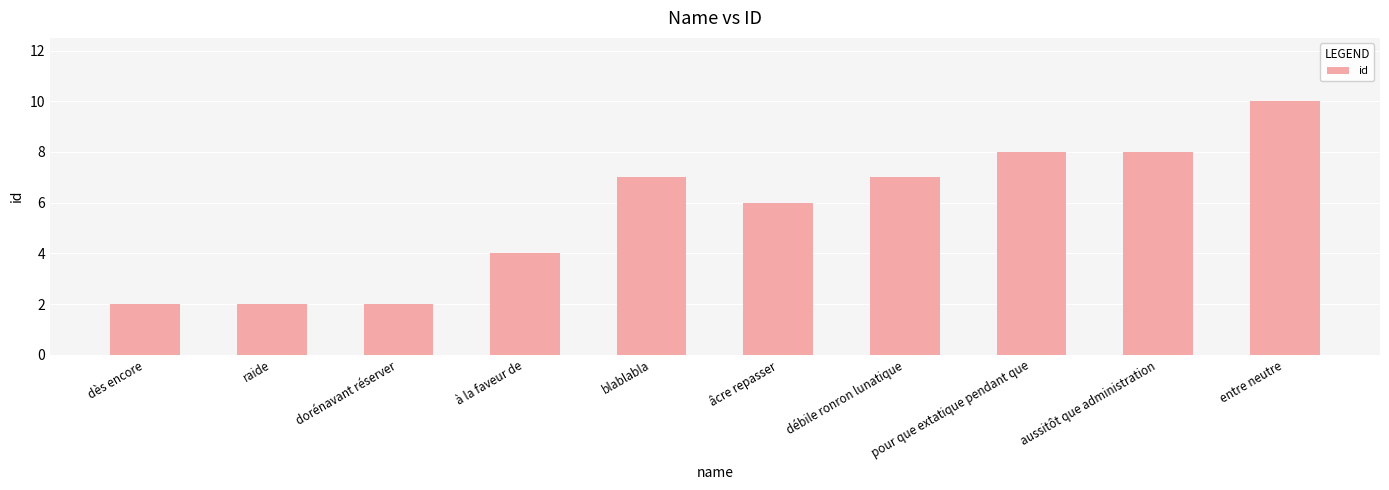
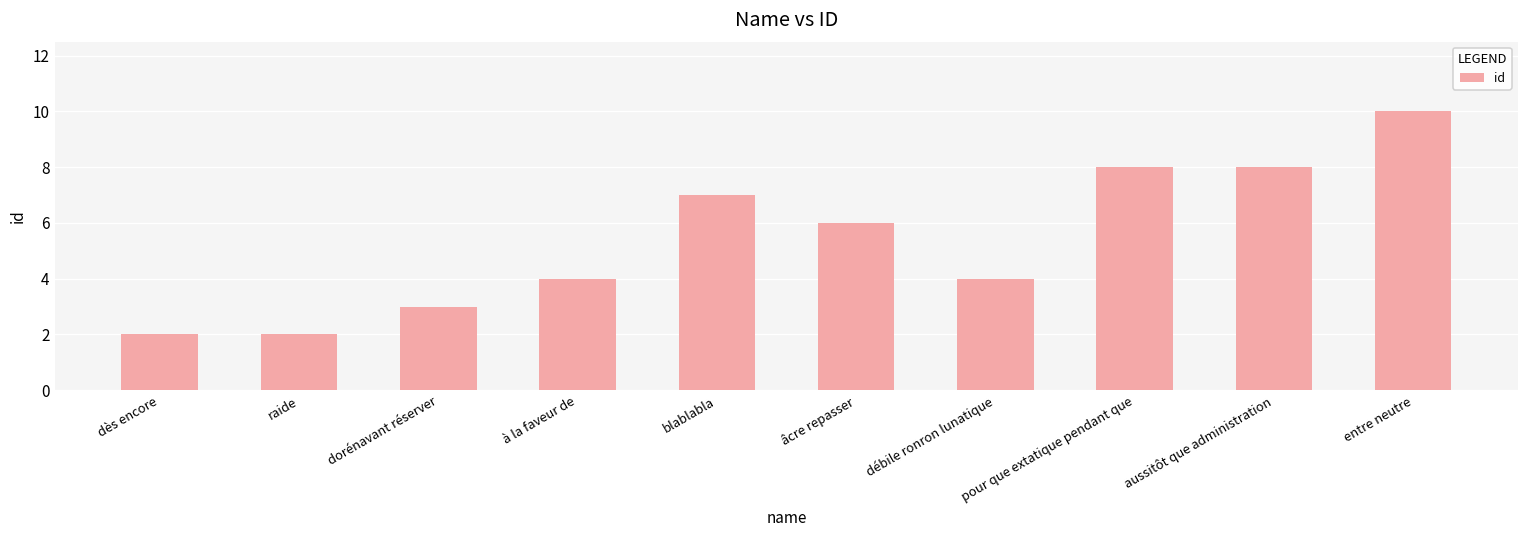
dorénavant réserver: 2 -> 3
débile ronron lunatique: 7 -> 4
